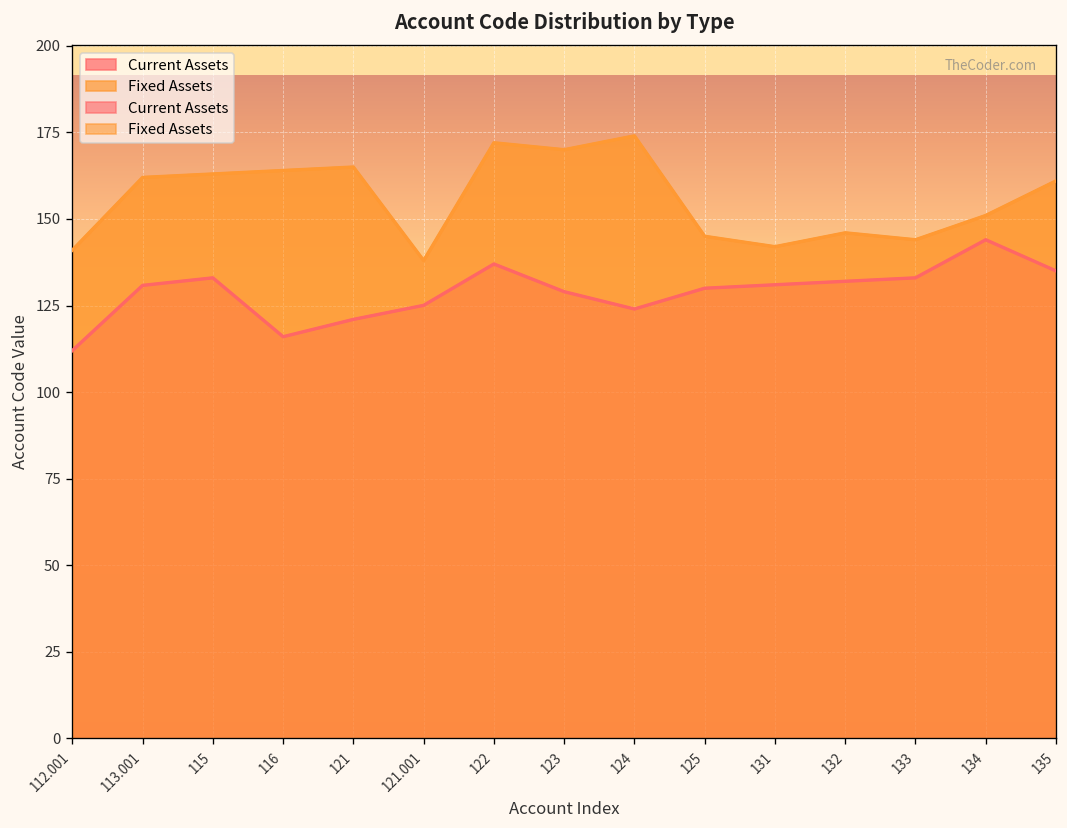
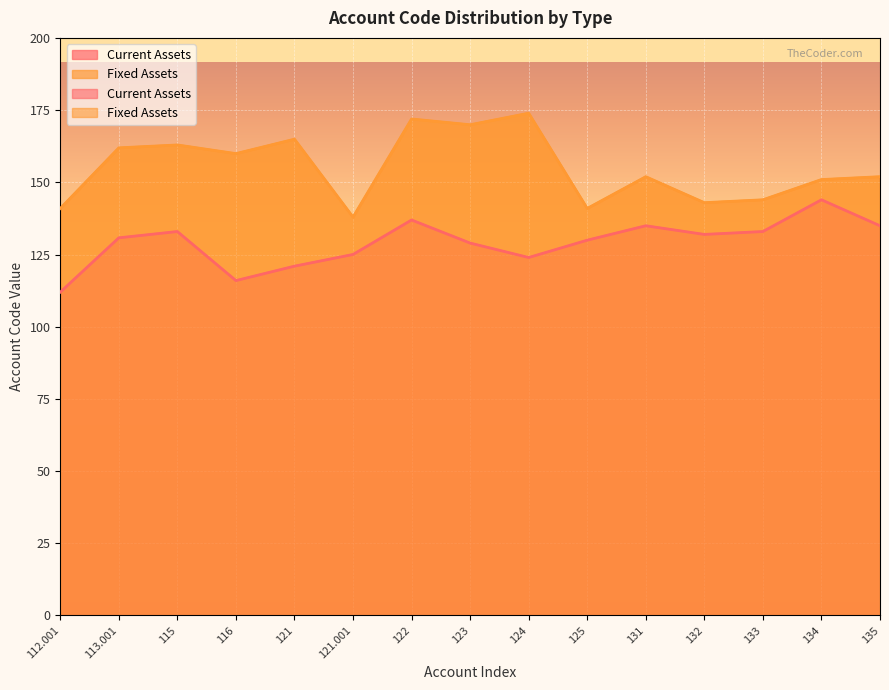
Fixed Assets, 116: 164 -> 160
Fixed Assets, 125: 145 -> 141
Current Assets, 131: 131 -> 135
Fixed Assets, 131: 142 -> 152
Fixed Assets, 132: 146 -> 143
Fixed Assets, 135: 161 -> 152
